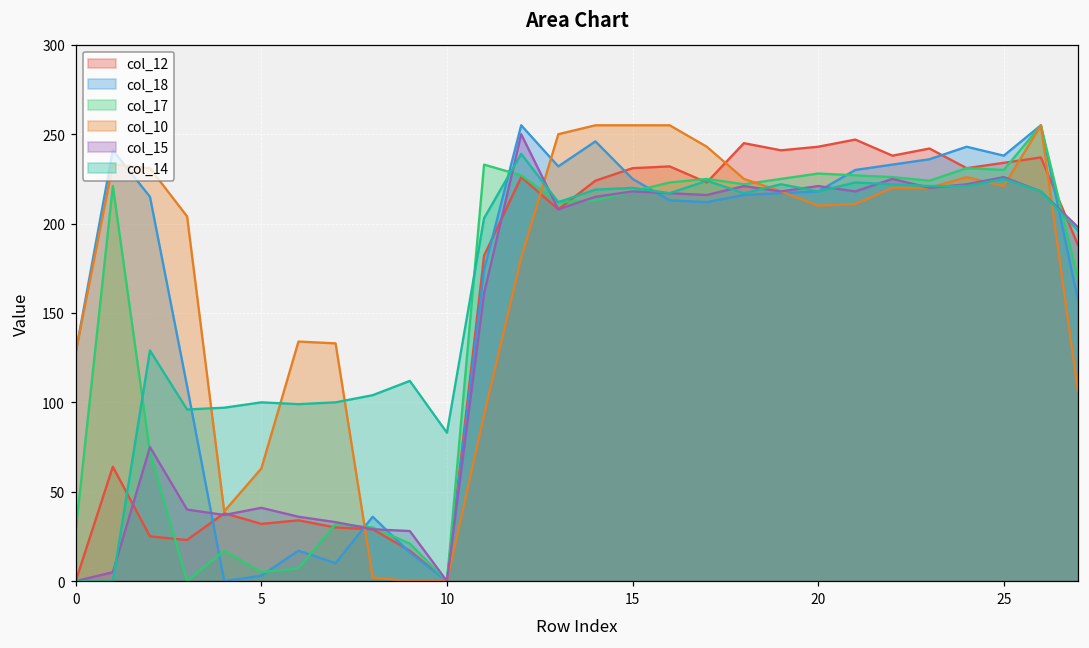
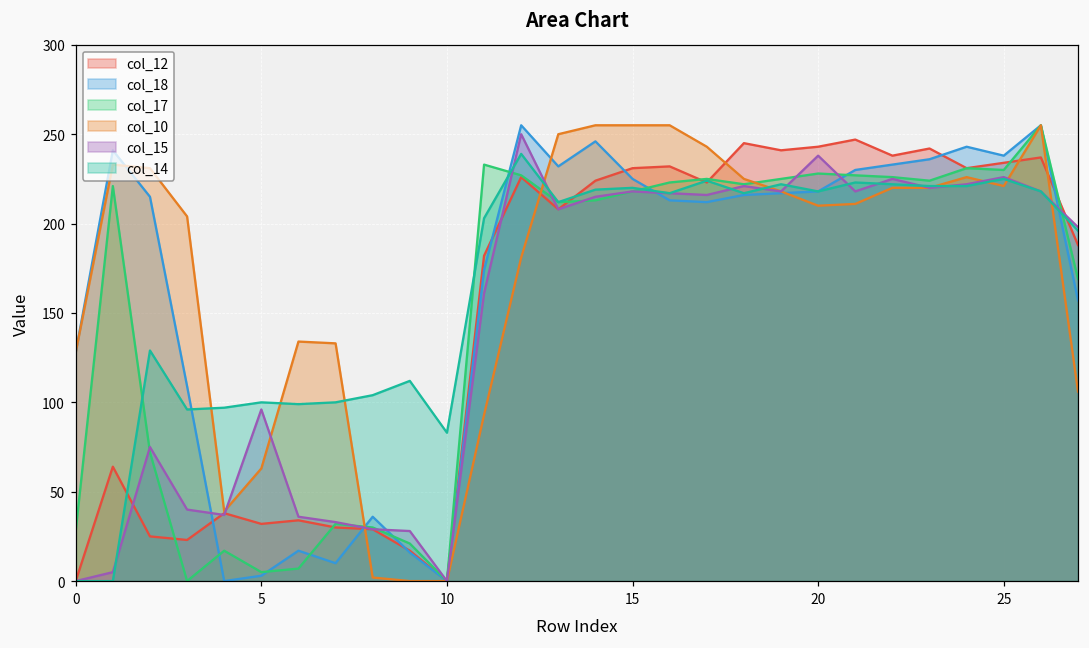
col_15, 5: 41 -> 96
col_15, 20: 221 -> 238
